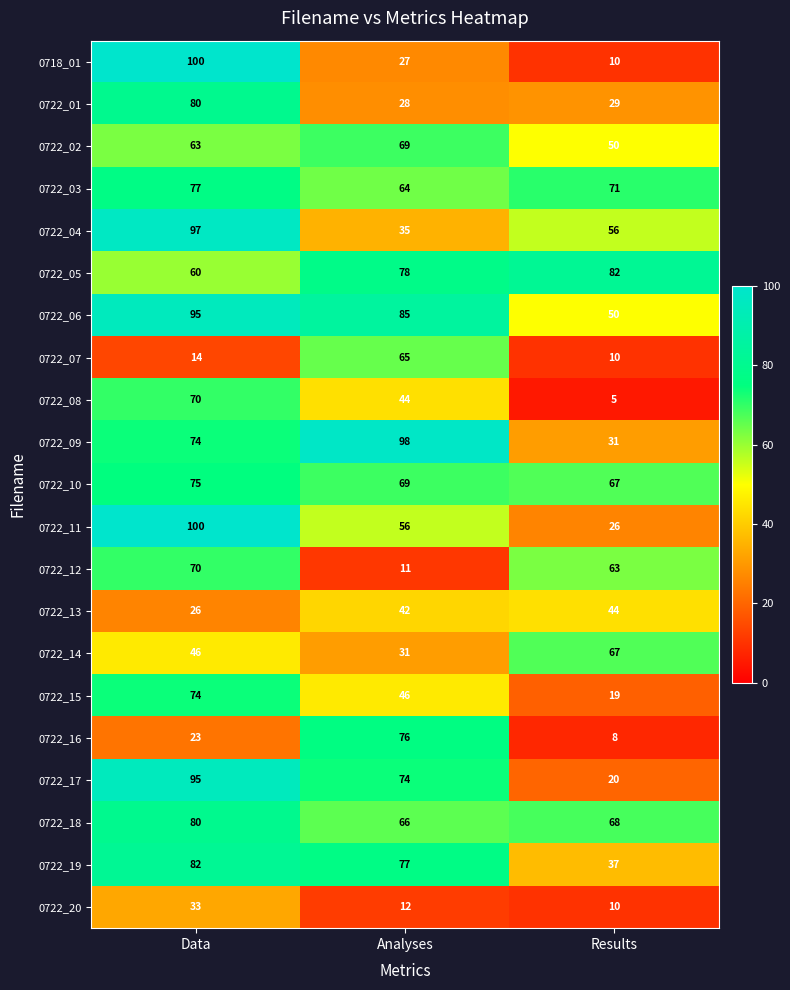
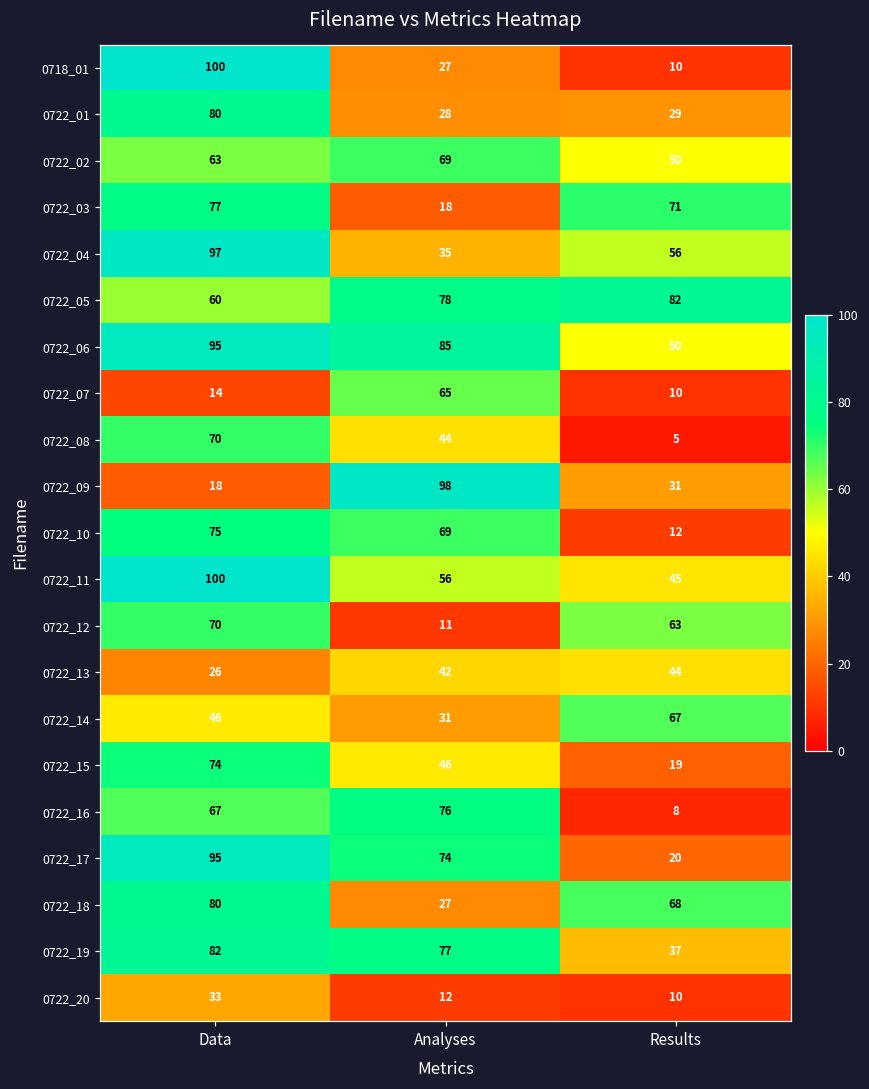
0722_03, Analyses: 64 -> 18
0722_09, Data: 74 -> 18
0722_10, Results: 67 -> 12
0722_11, Results: 26 -> 45
0722_16, Data: 23 -> 67
0722_18, Analyses: 66 -> 27
